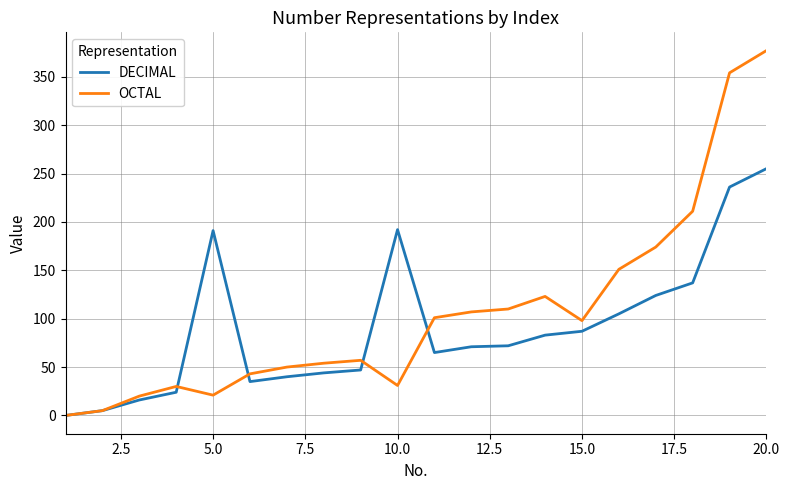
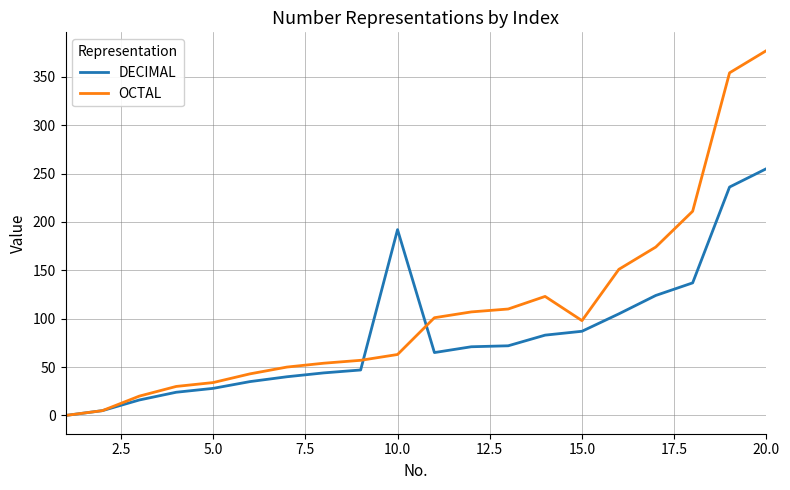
DECIMAL, 5.0: 190 -> 30
OCTAL, 5.0: 20 -> 30
OCTAL, 10.0: 30 -> 60
